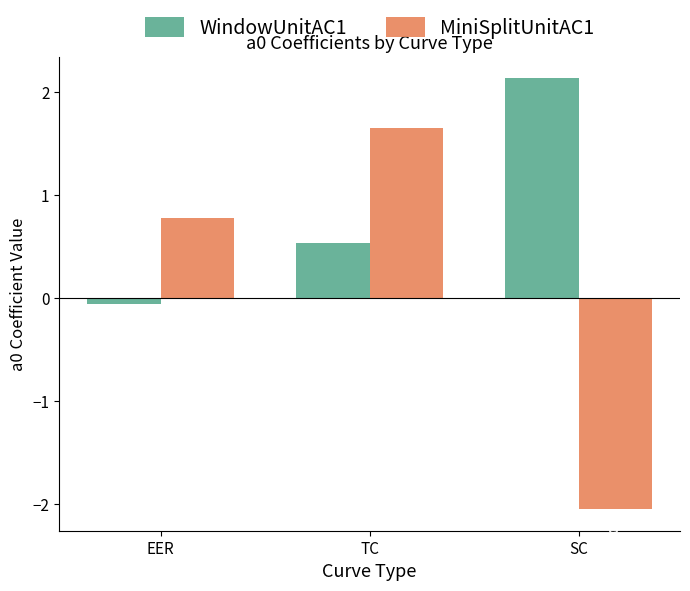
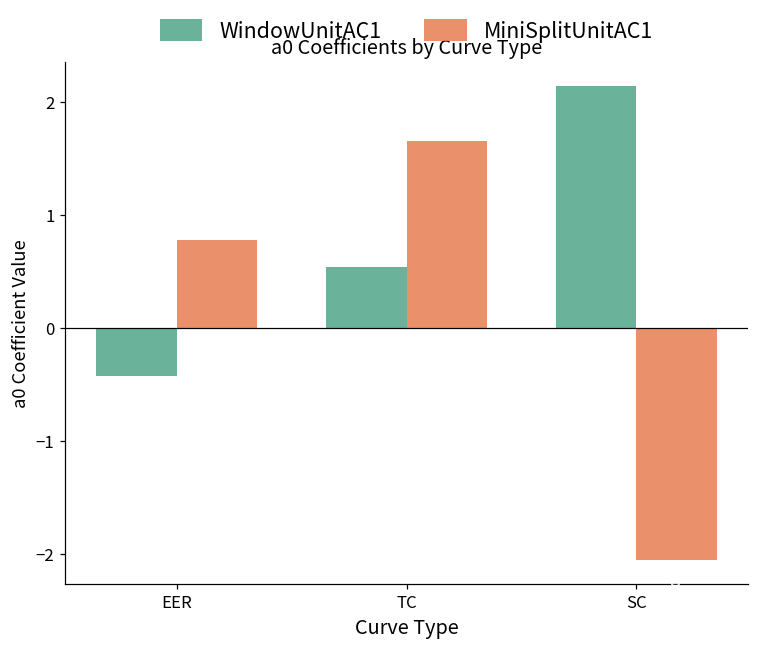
WindowUnitAC1, EER: -0.06 -> -0.43
